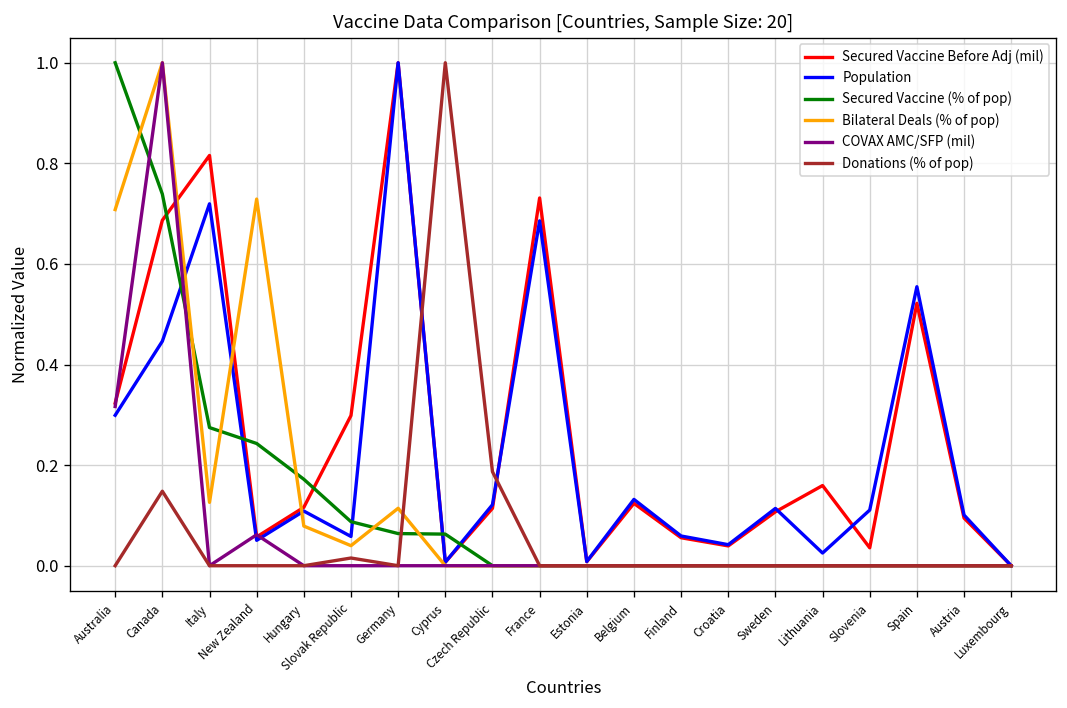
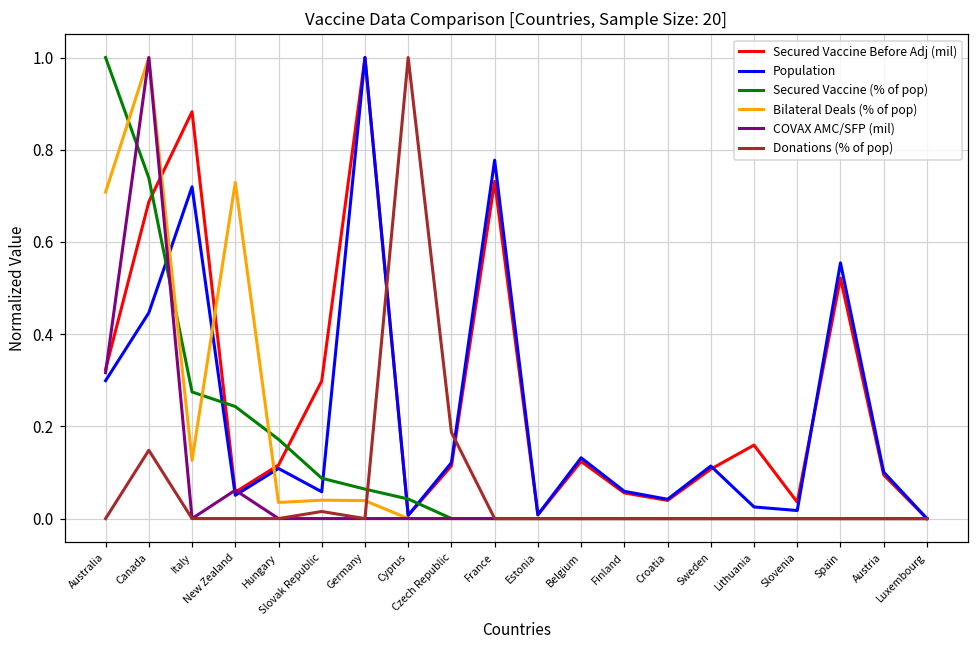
Secured Vaccine Before Adj (mil), Italy: 0.82 -> 0.88
Bilateral Deals (% of pop), Hungary: 0.08 -> 0.03
Bilateral Deals (% of pop), Germany: 0.11 -> 0.04
Secured Vaccine (% of pop), Cyprus: 0.06 -> 0.04
Population, France: 0.69 -> 0.78
Population, Slovenia: 0.11 -> 0.02
